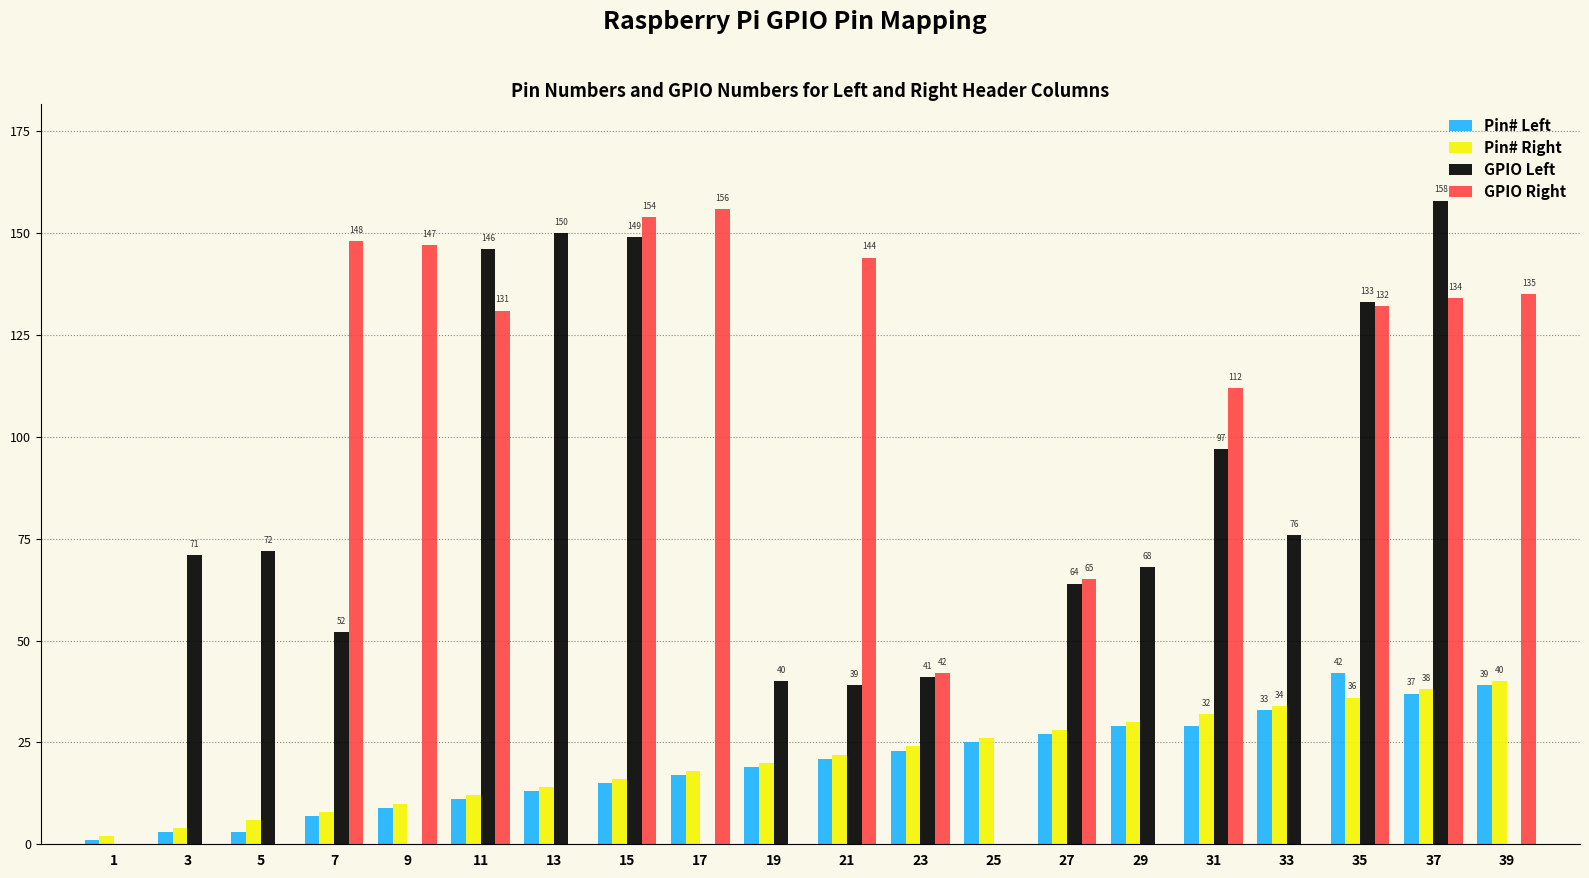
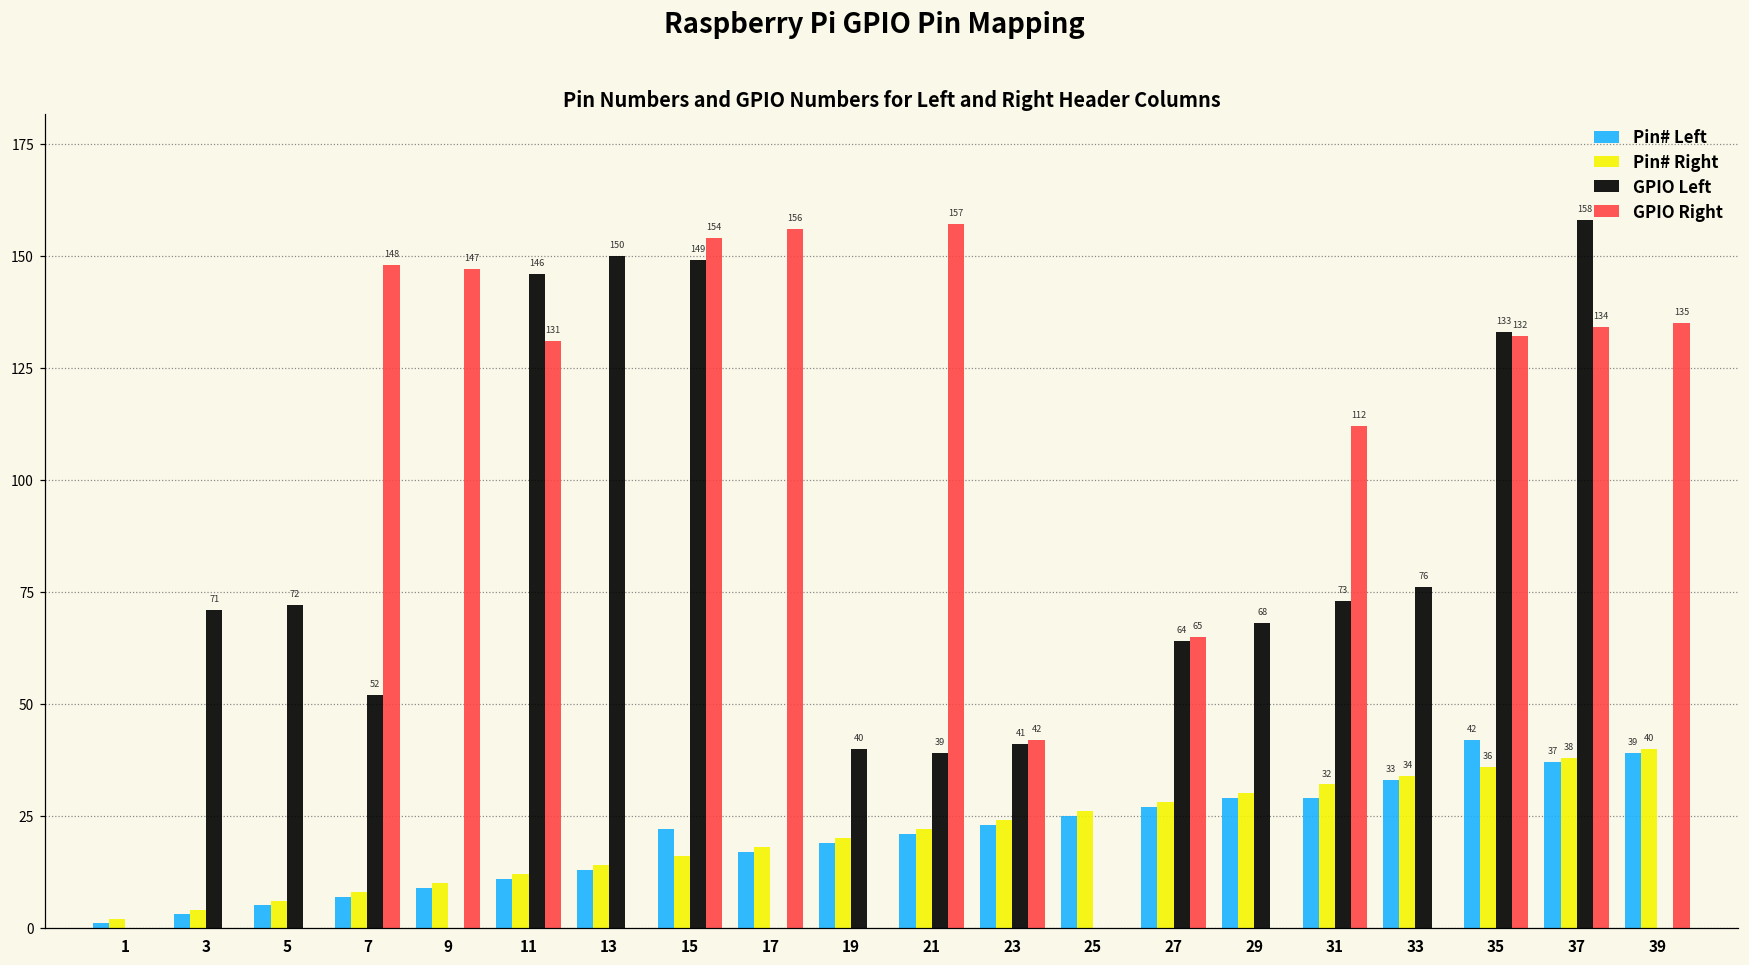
Pin# Left, 5: 3 -> 5
Pin# Left, 15: 15 -> 22
GPIO Right, 21: 144 -> 157
GPIO Left, 31: 97 -> 73
